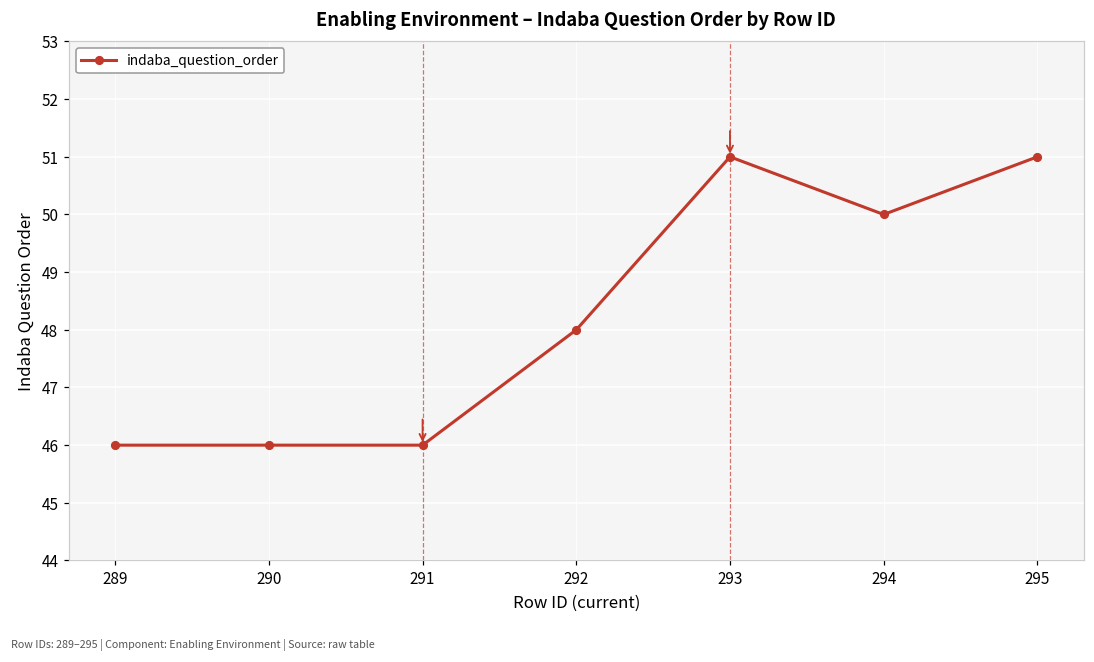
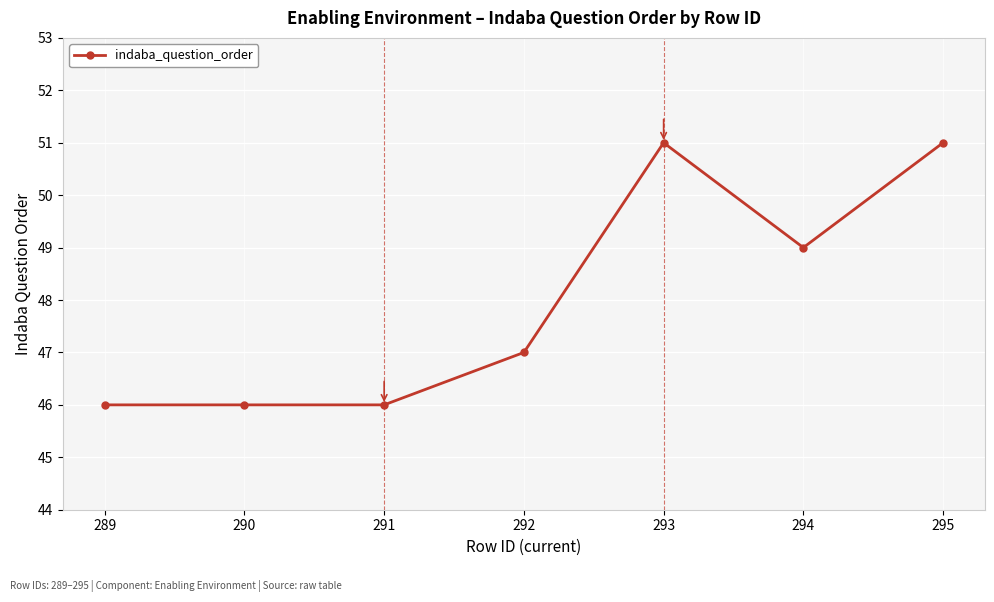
292: 48 -> 47
294: 50 -> 49
